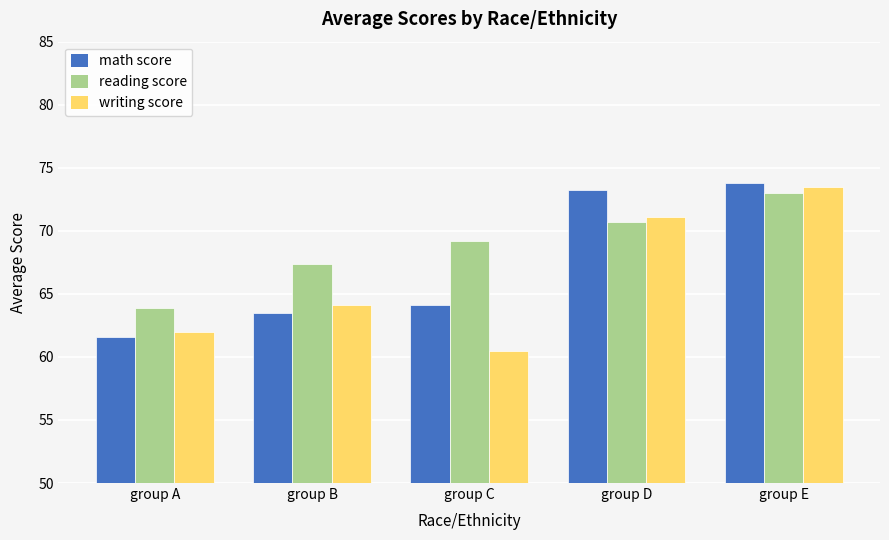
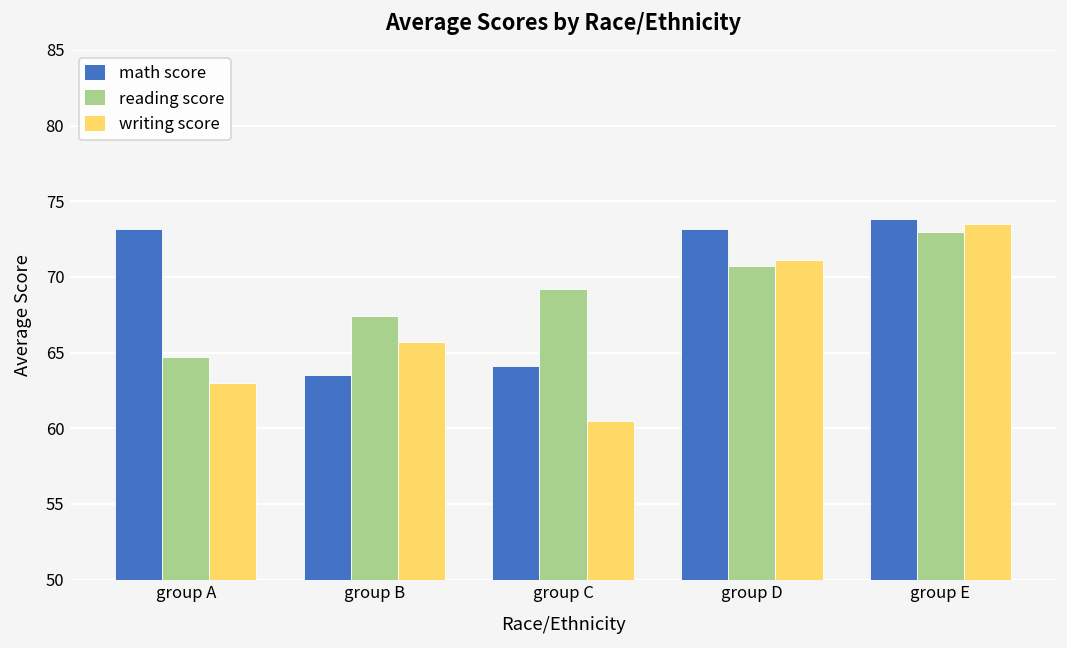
math score, group A: 61.6 -> 73.2
reading score, group A: 63.9 -> 64.7
writing score, group A: 62 -> 63
writing score, group B: 64.1 -> 65.7
